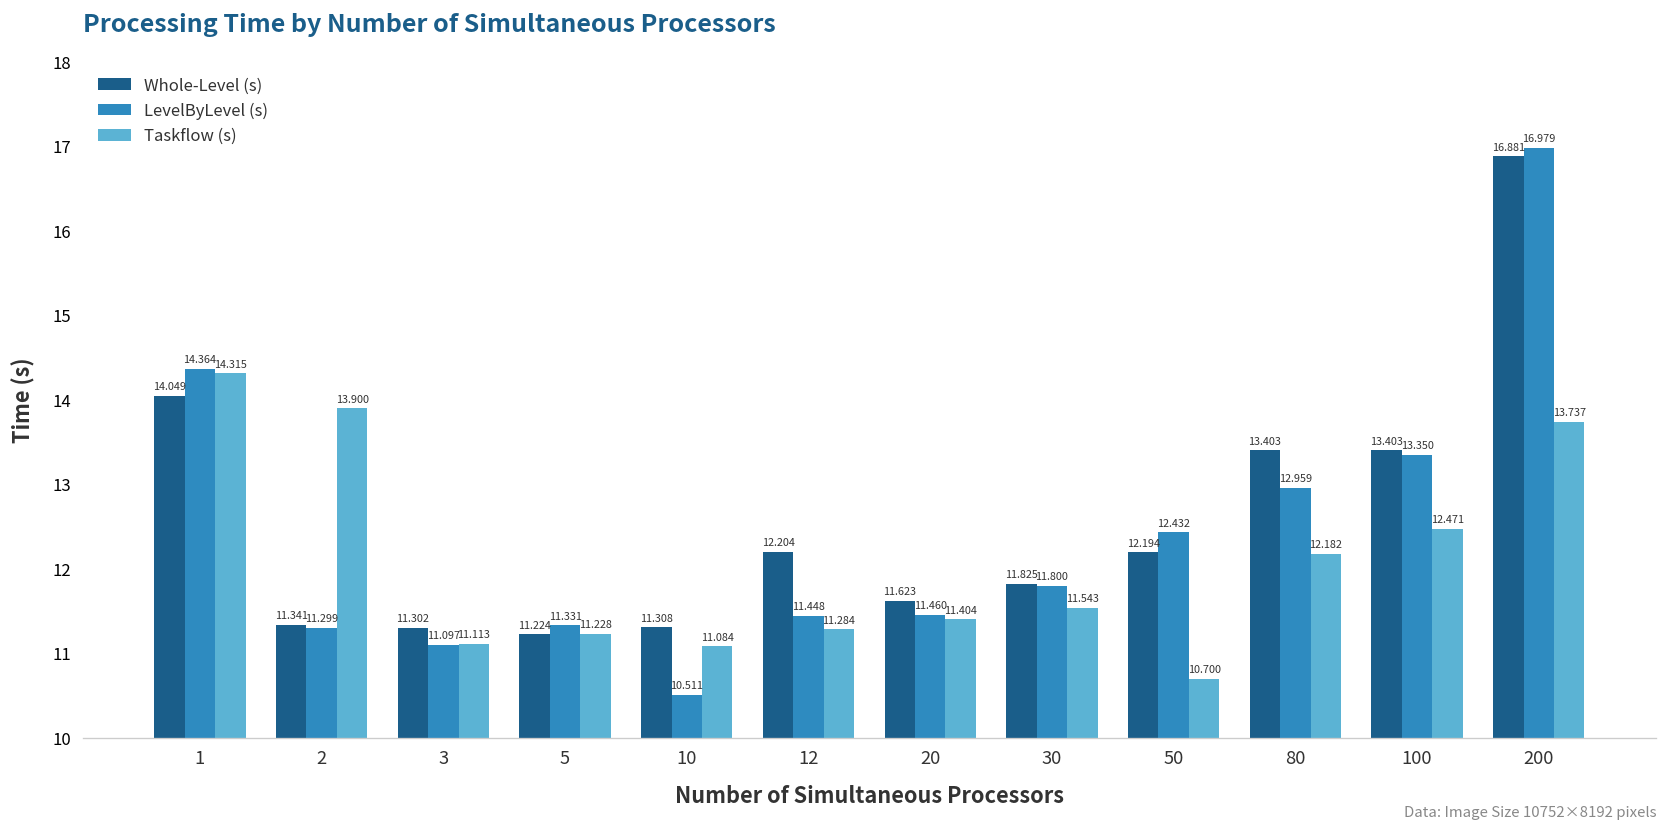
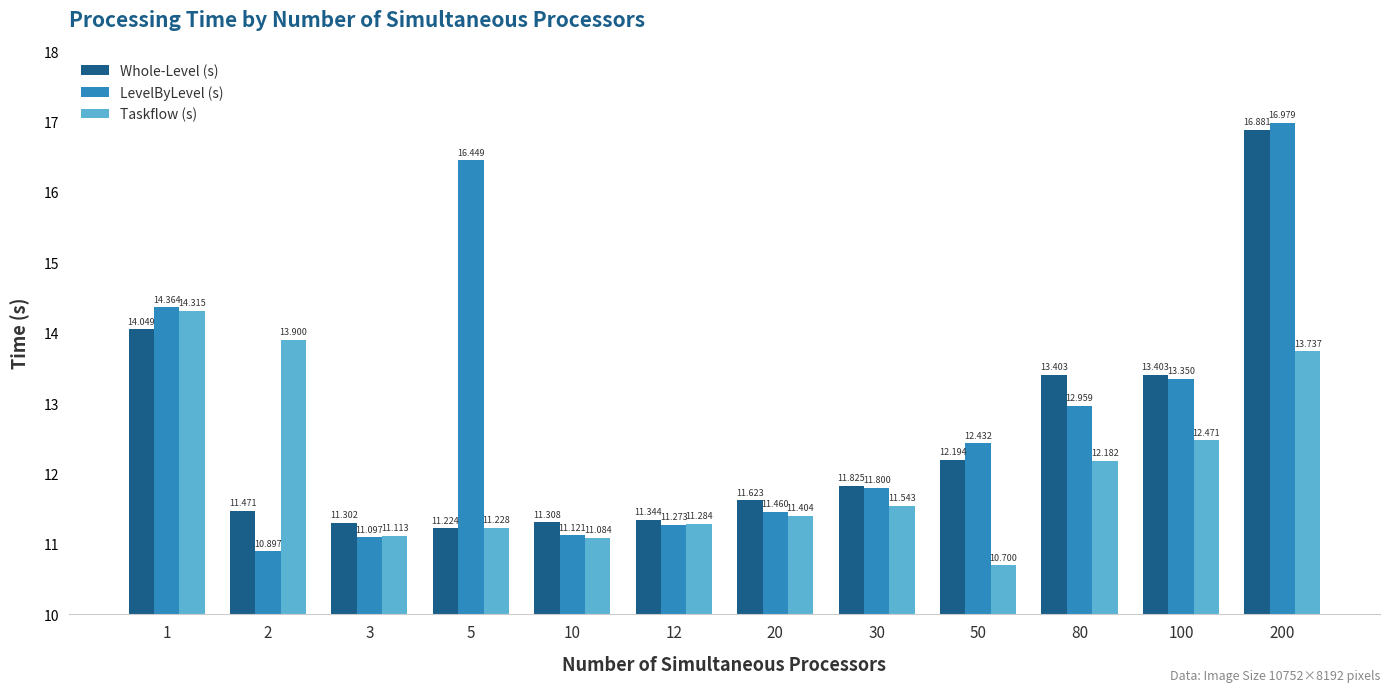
Whole-Level (s), 2: 11.341 -> 11.471
LevelByLevel (s), 2: 11.299 -> 10.897
LevelByLevel (s), 5: 11.331 -> 16.449
LevelByLevel (s), 10: 10.511 -> 11.121
Whole-Level (s), 12: 12.204 -> 11.344
LevelByLevel (s), 12: 11.448 -> 11.273
